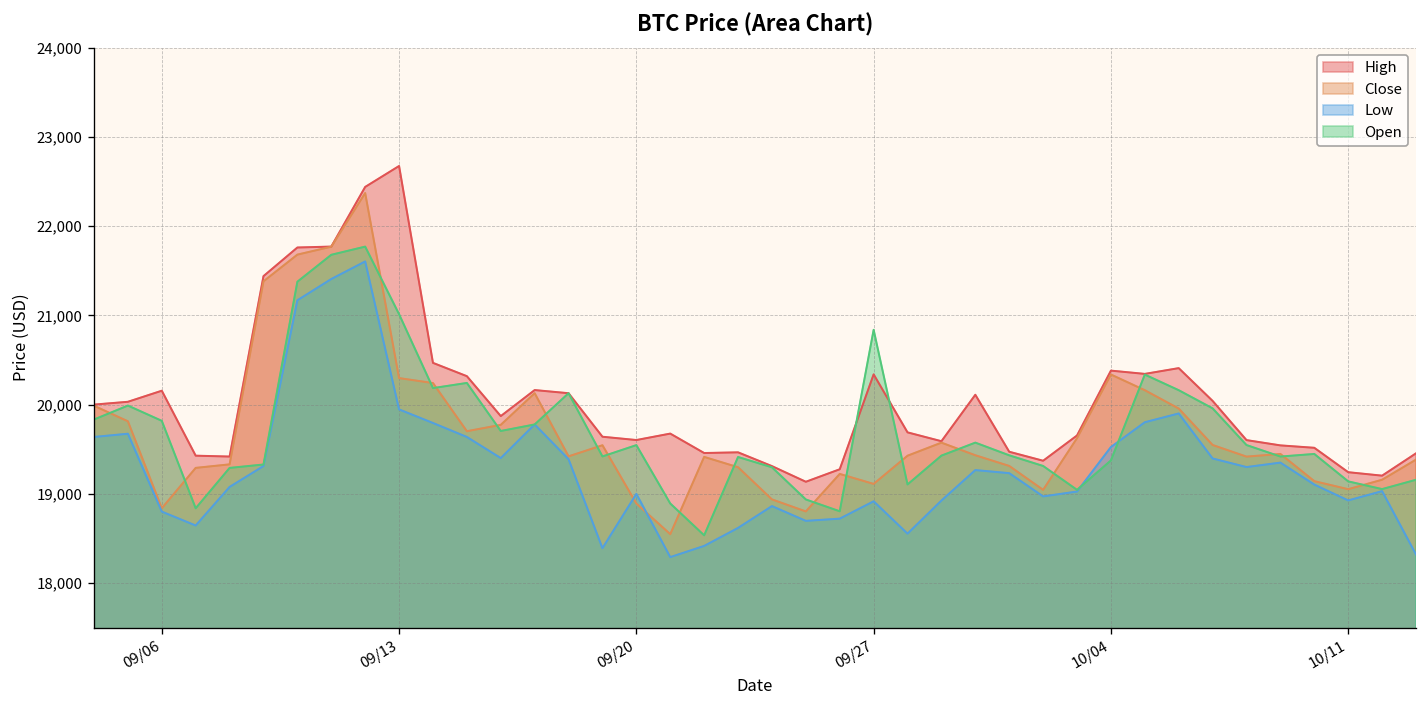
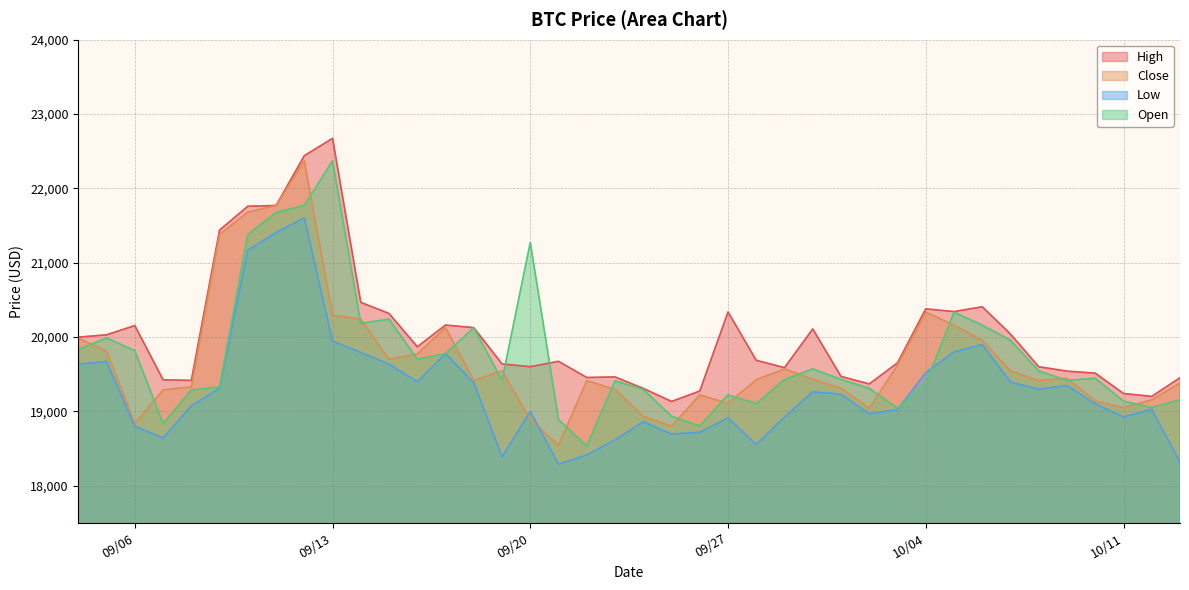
Open, 09/13: 21,000 -> 22,400
Open, 09/20: 19,500 -> 21,300
Open, 09/27: 20,800 -> 19,200
